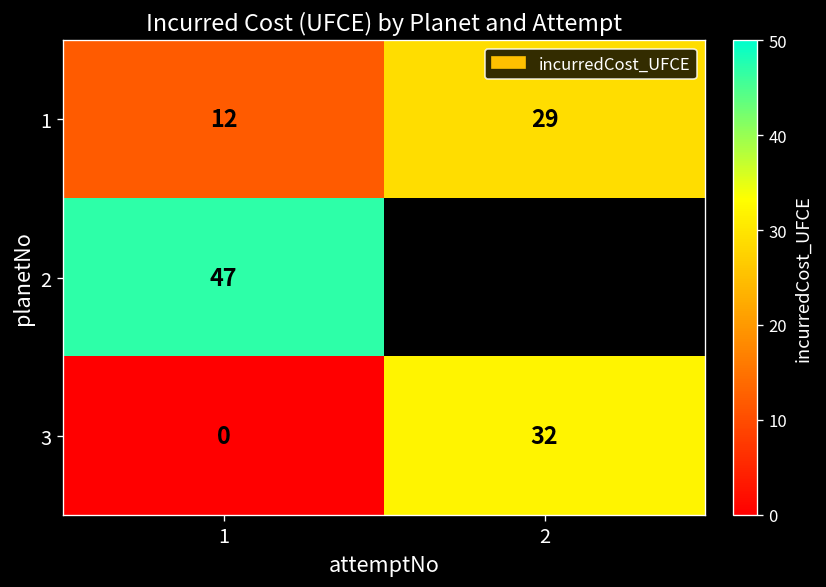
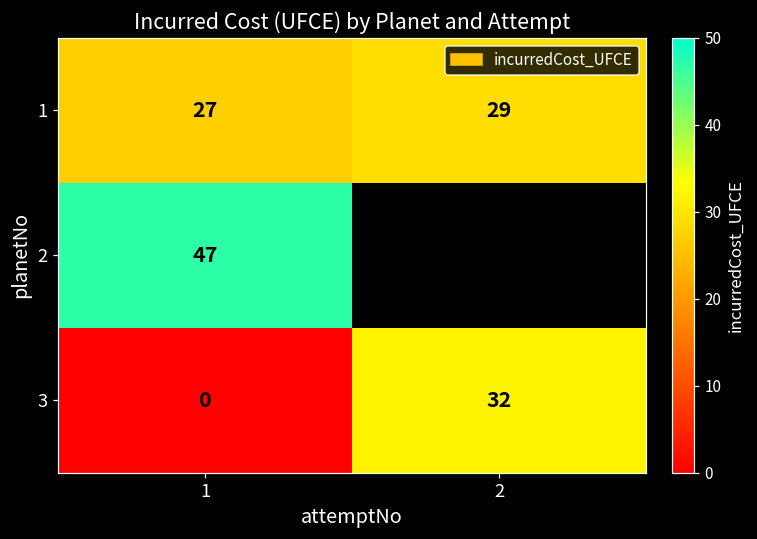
1, 1: 12 -> 27
